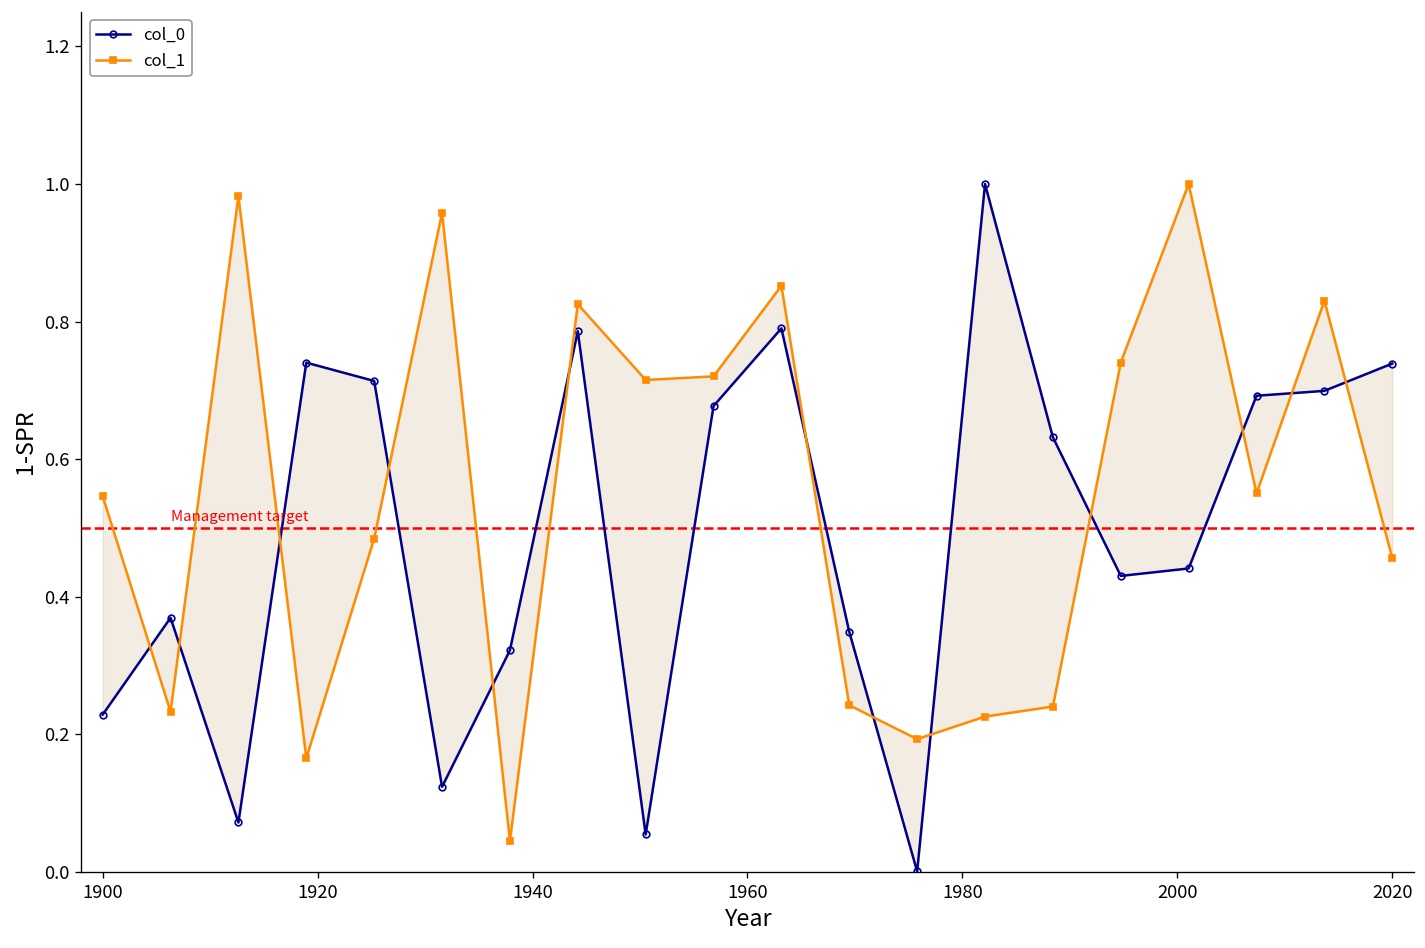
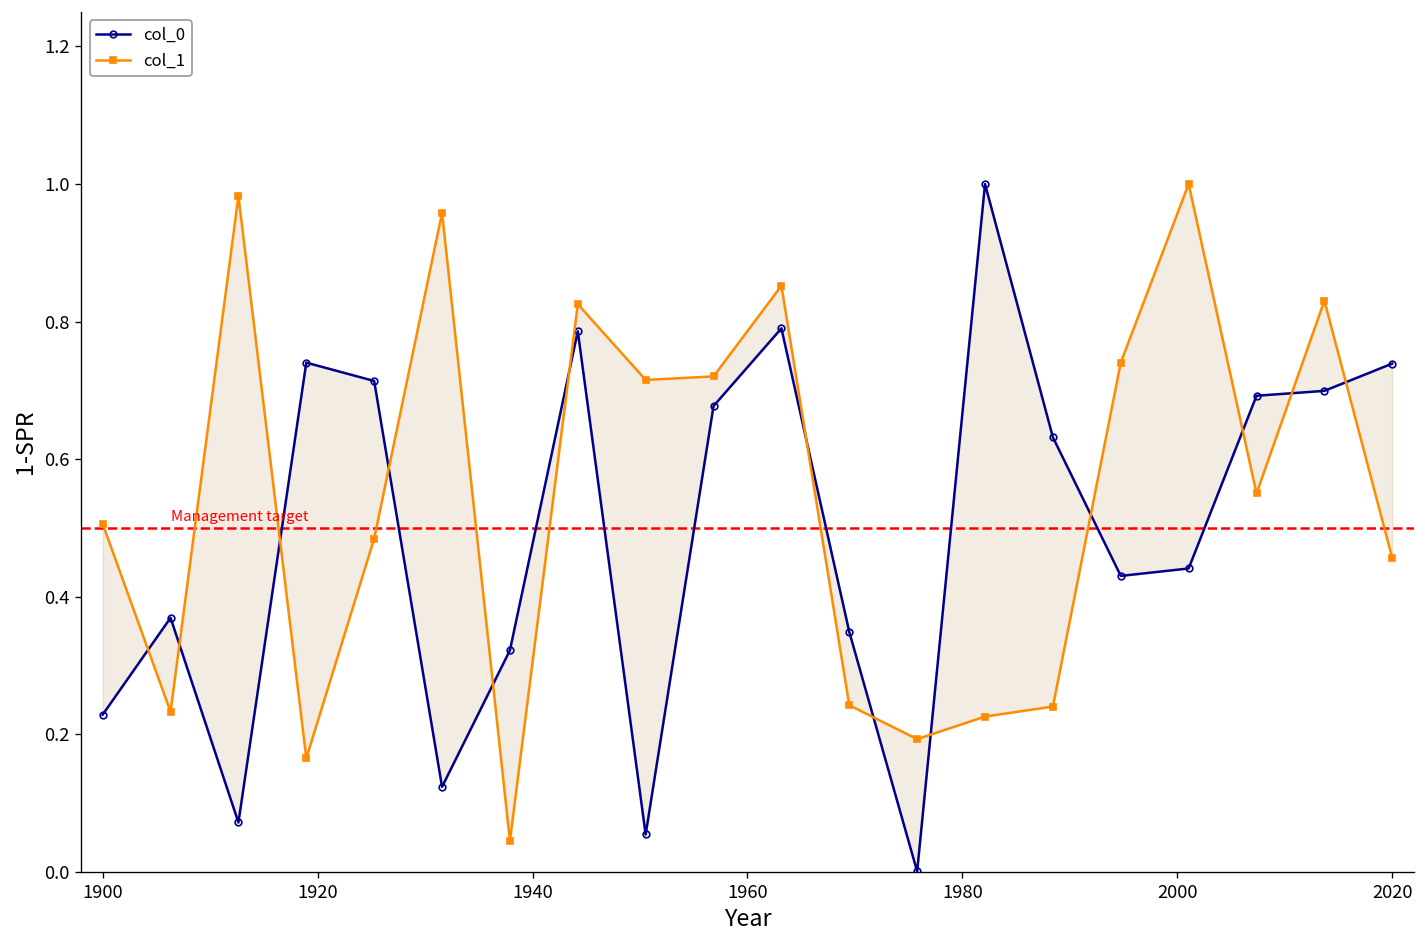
col_1, 1900: 0.55 -> 0.51
